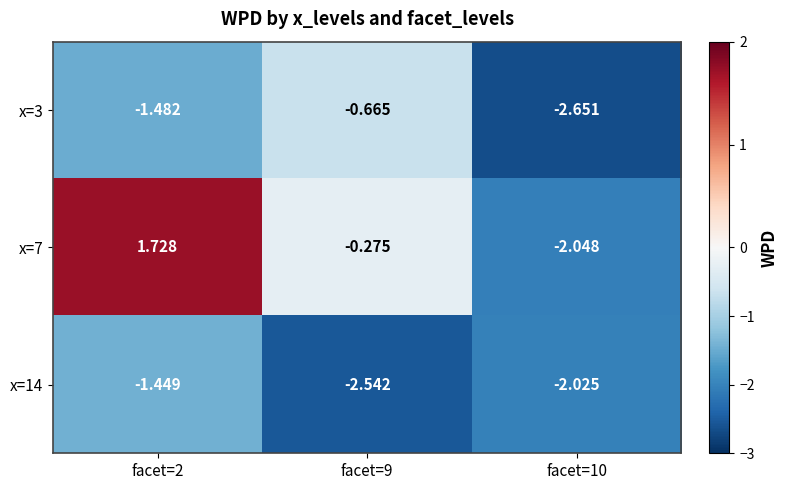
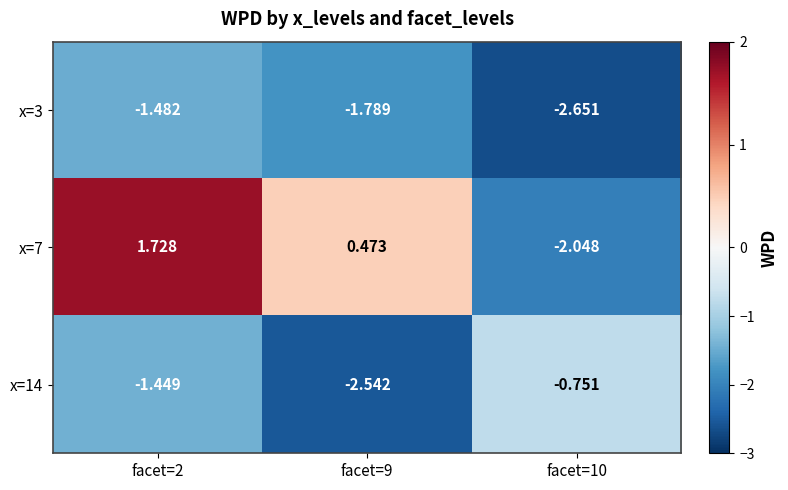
x=3, facet=9: -0.665 -> -1.789
x=7, facet=9: -0.275 -> 0.473
x=14, facet=10: -2.025 -> -0.751
